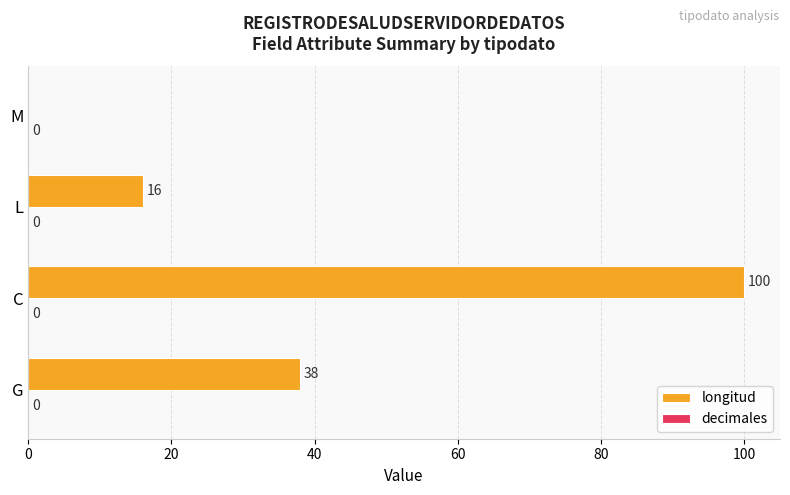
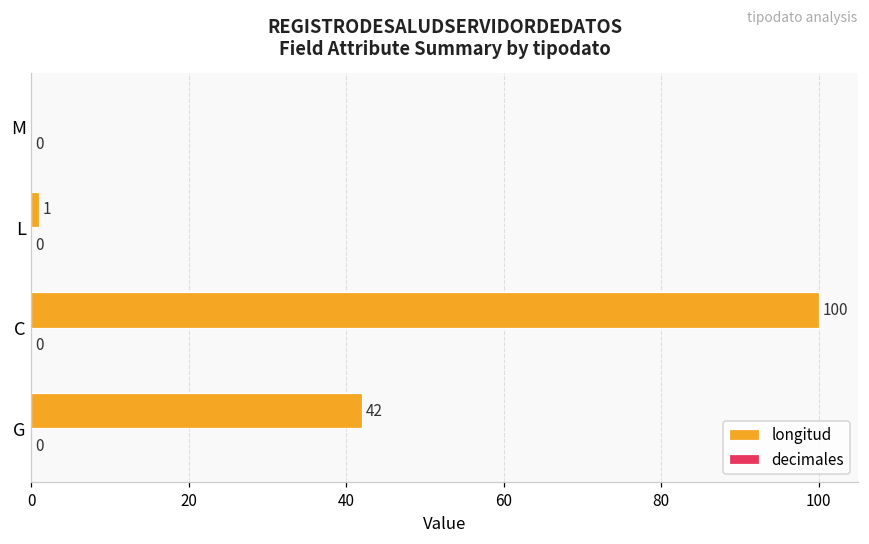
longitud, L: 16 -> 1
longitud, G: 38 -> 42
